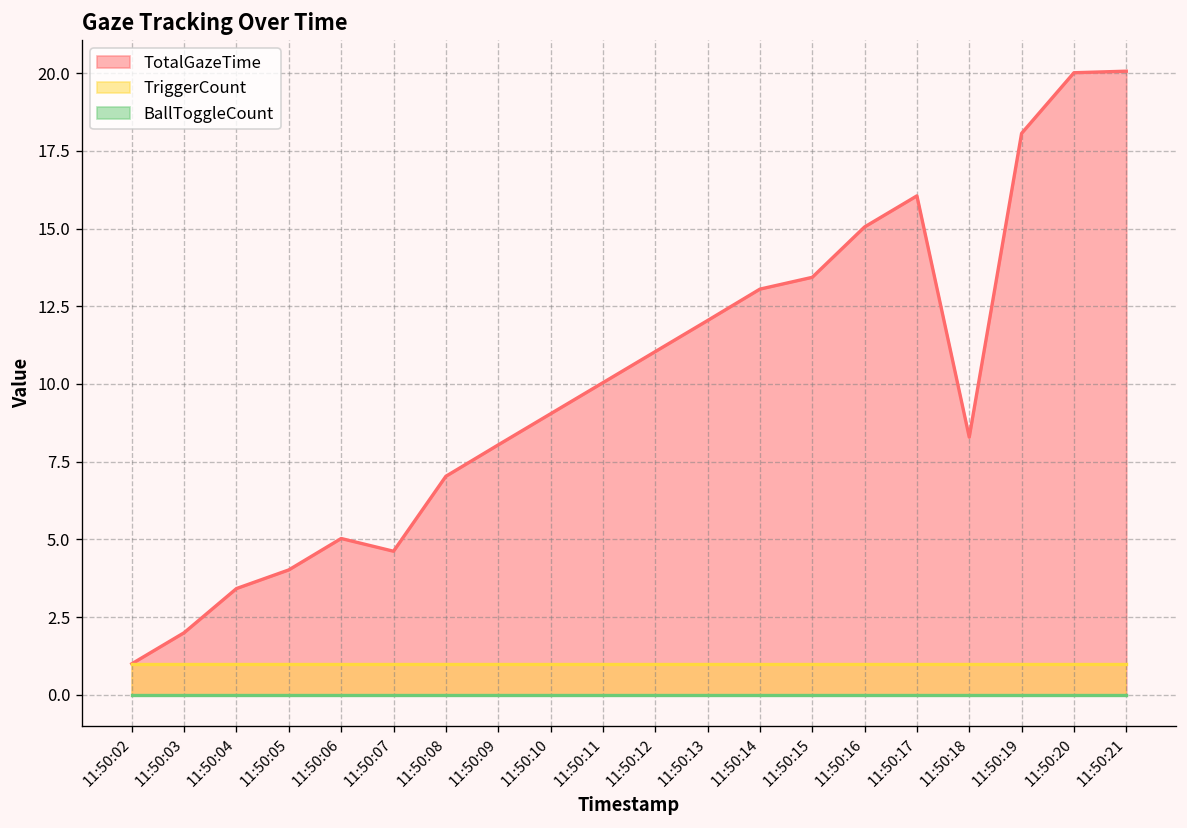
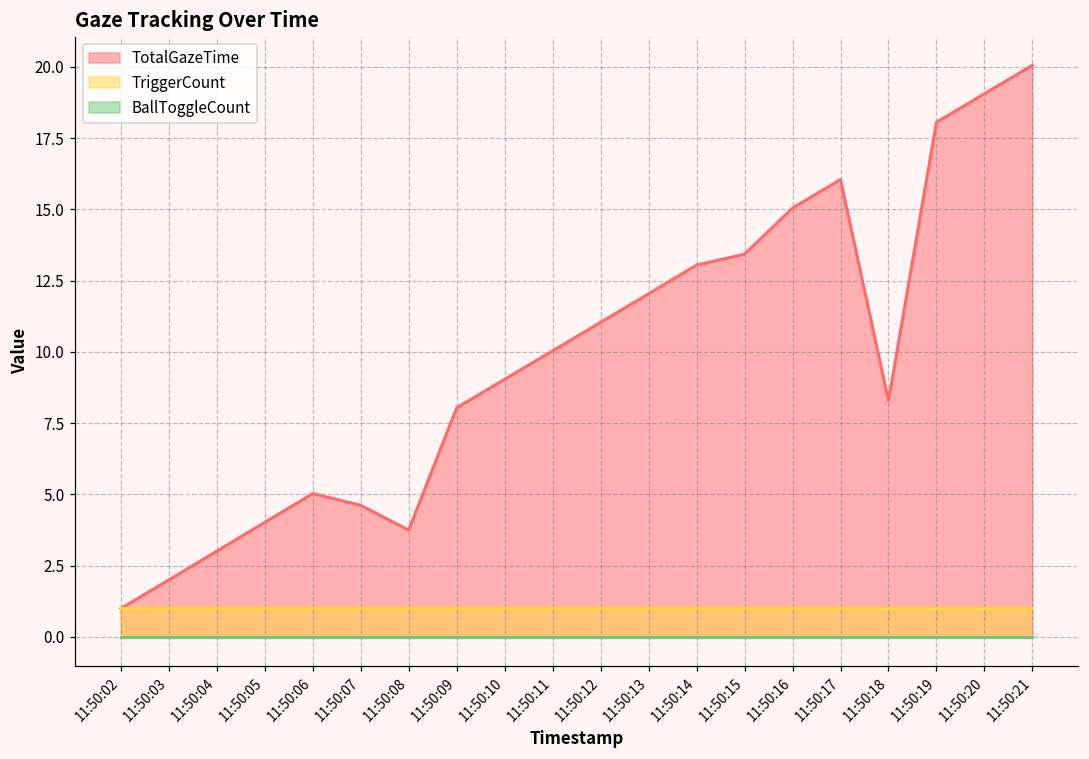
TotalGazeTime, 11:50:04: 3.4 -> 3.0
TotalGazeTime, 11:50:08: 7.0 -> 3.8
TotalGazeTime, 11:50:20: 20.0 -> 19.1
